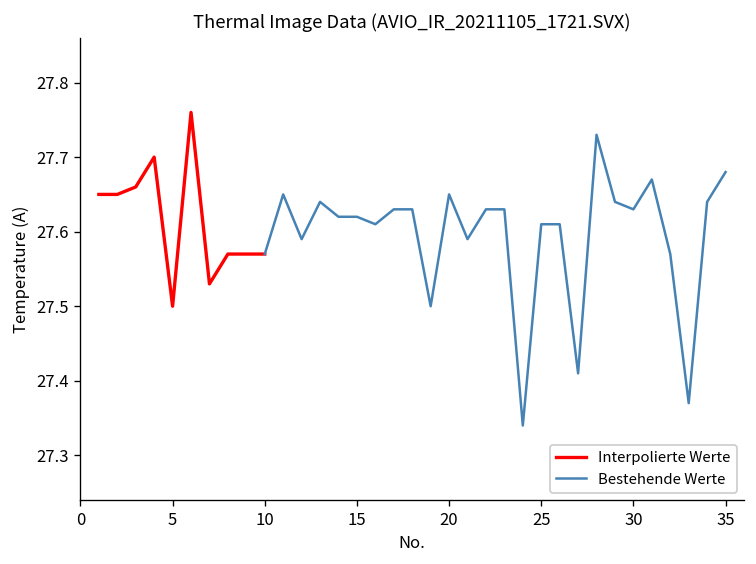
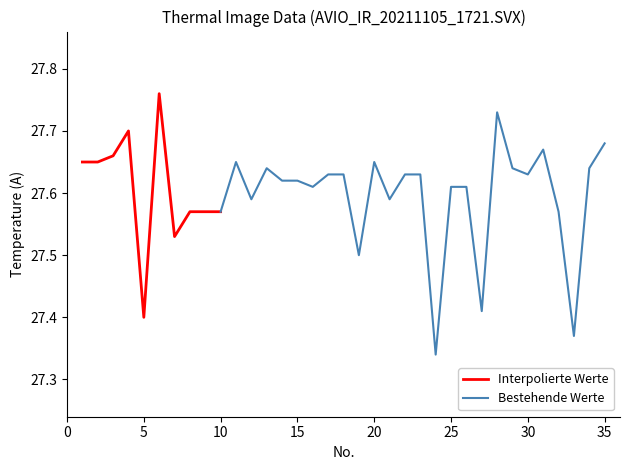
Interpolierte Werte, 5: 27.5 -> 27.4
